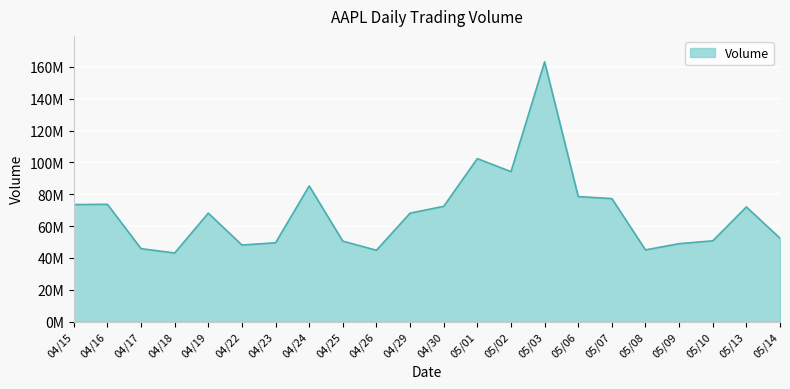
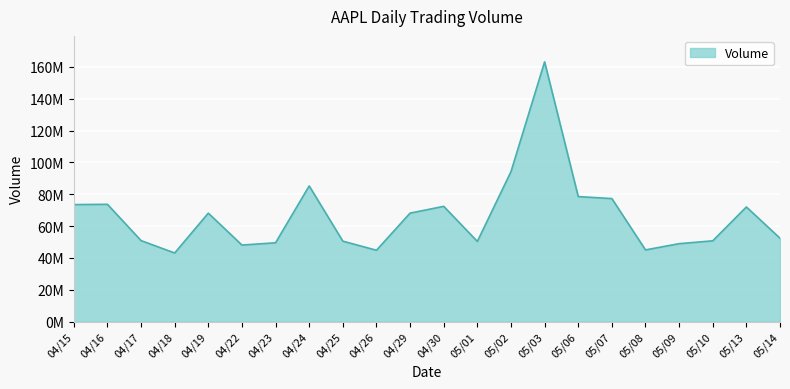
04/17: 46000000 -> 51000000
05/01: 102000000 -> 50000000
